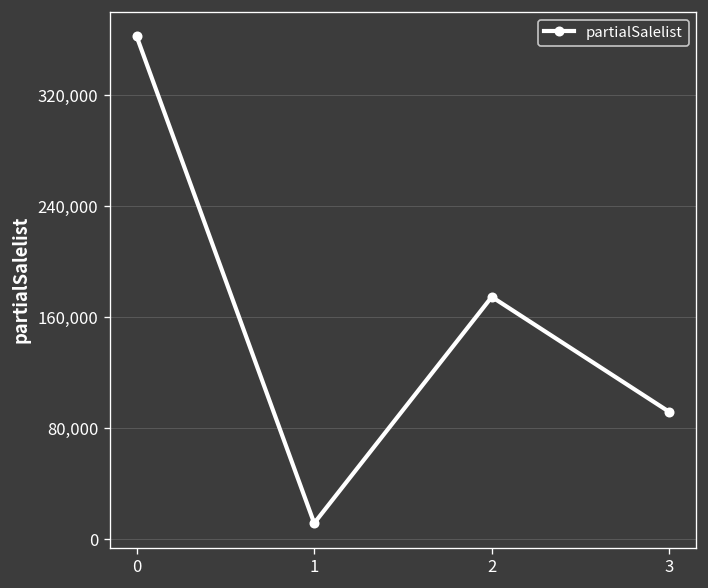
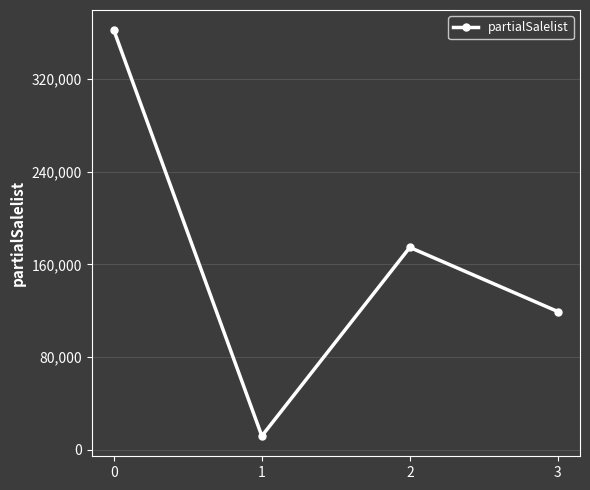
3: 92,000 -> 119,000
